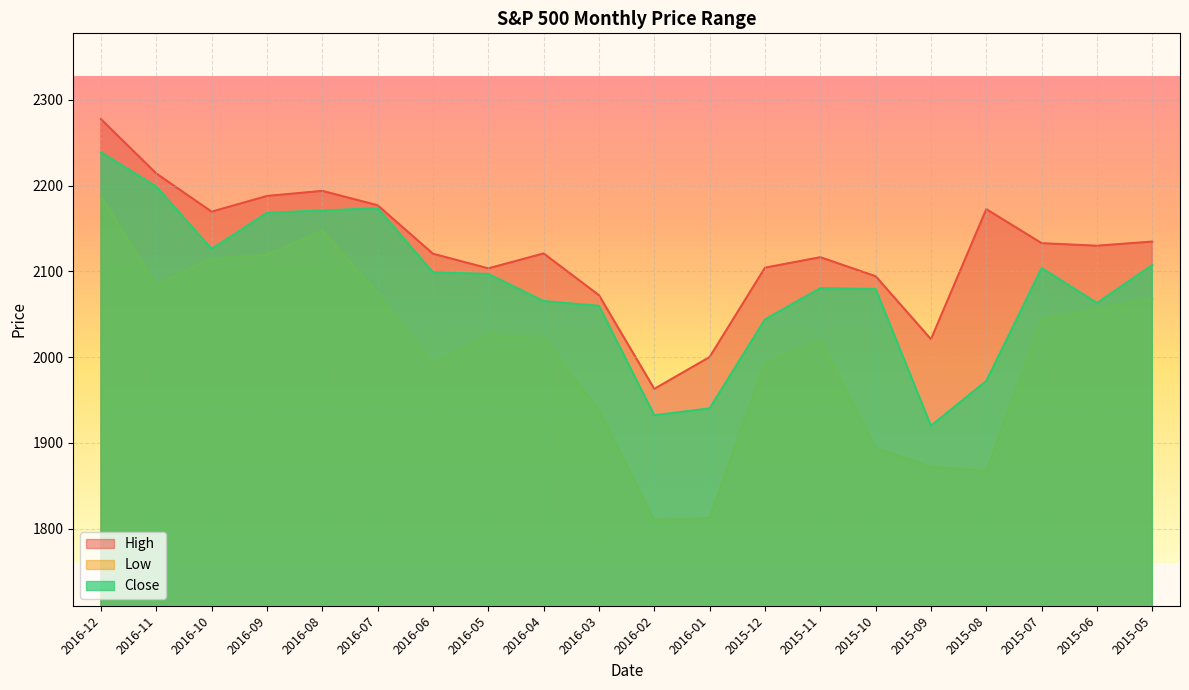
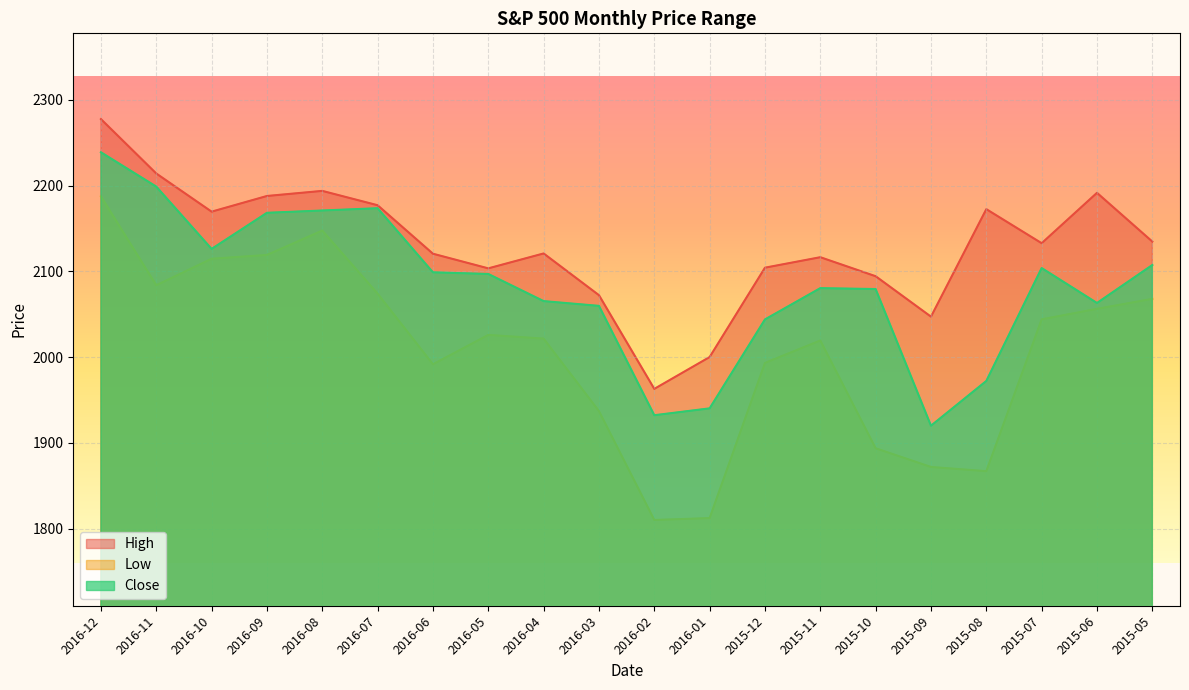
High, 2015-09: 2020 -> 2050
High, 2015-06: 2130 -> 2190
